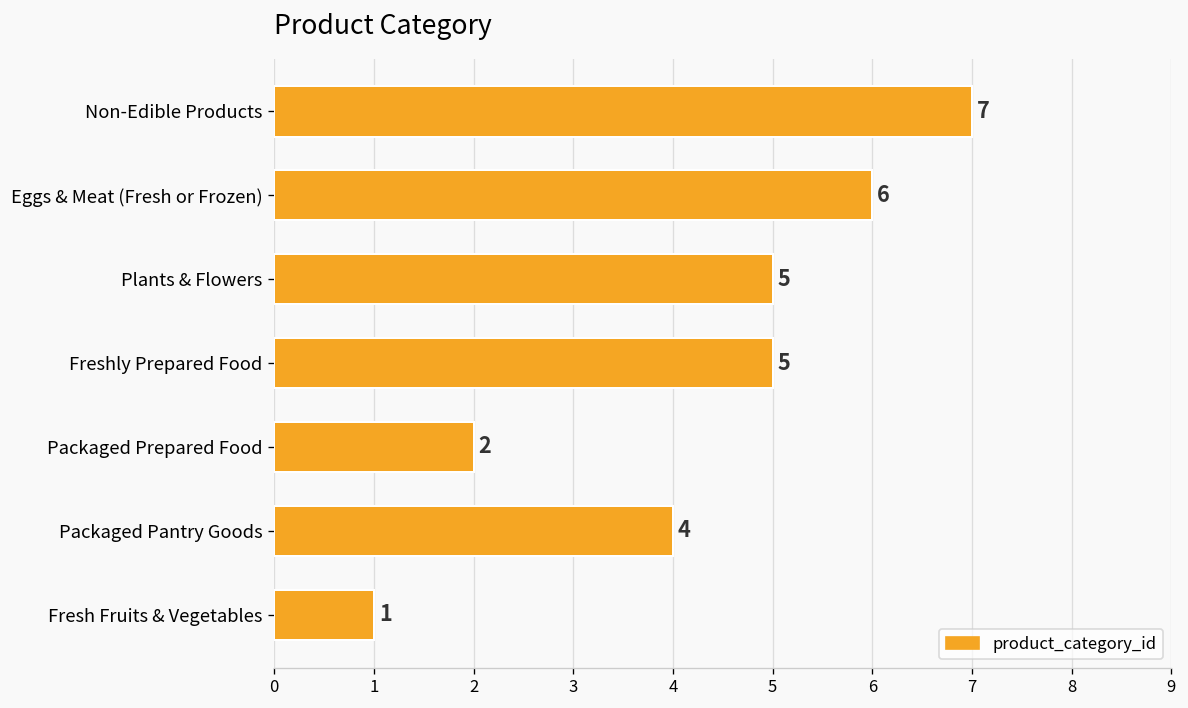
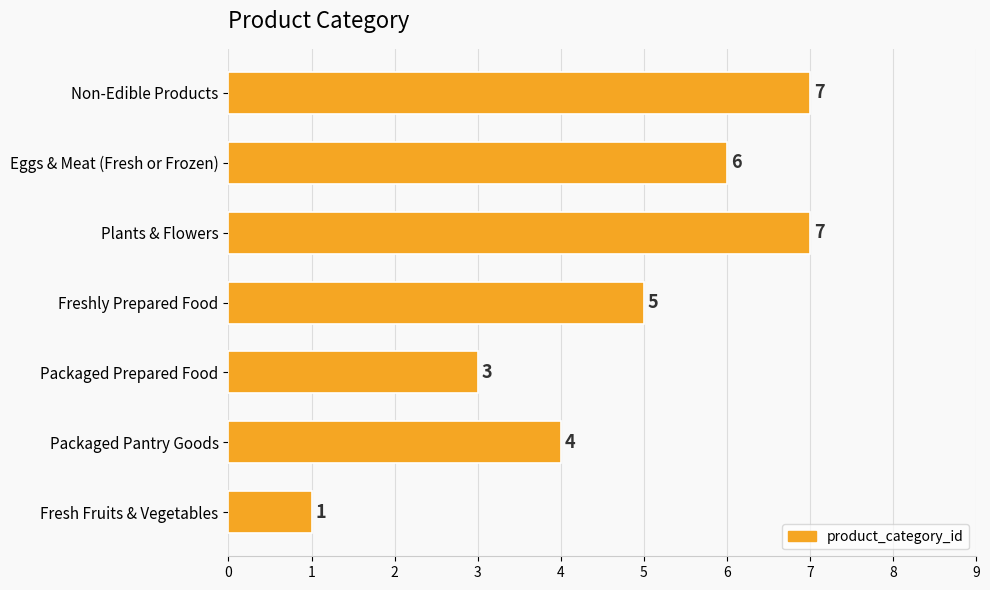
Plants & Flowers: 5 -> 7
Packaged Prepared Food: 2 -> 3
